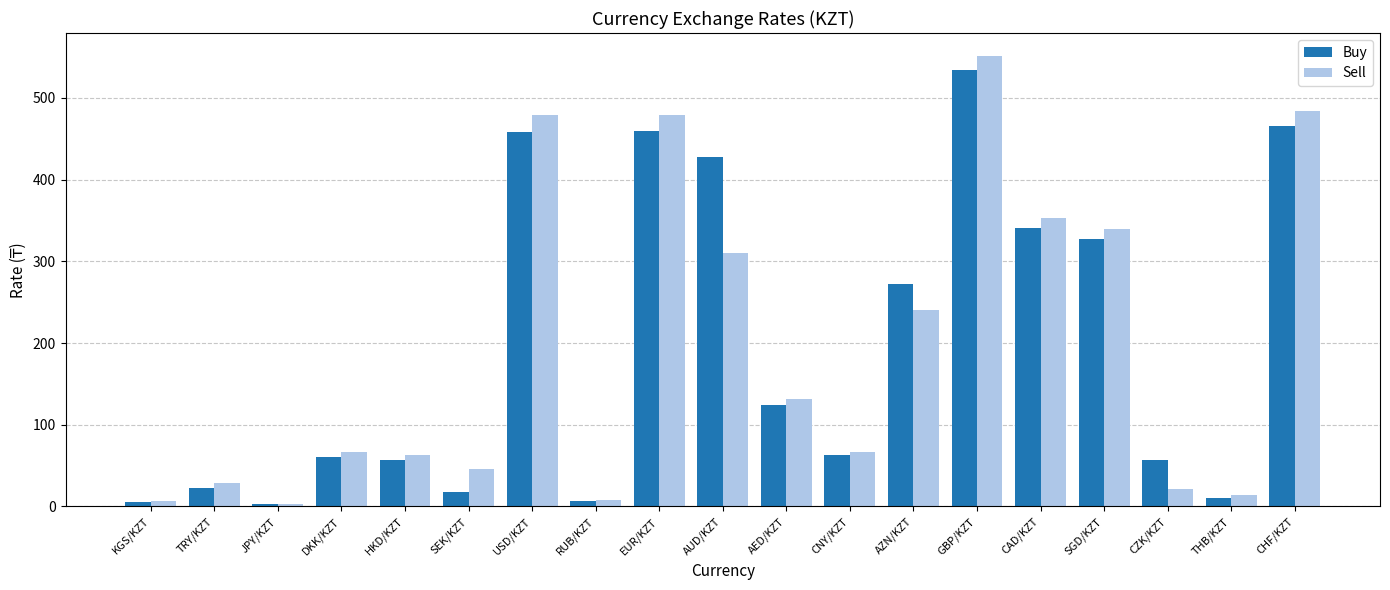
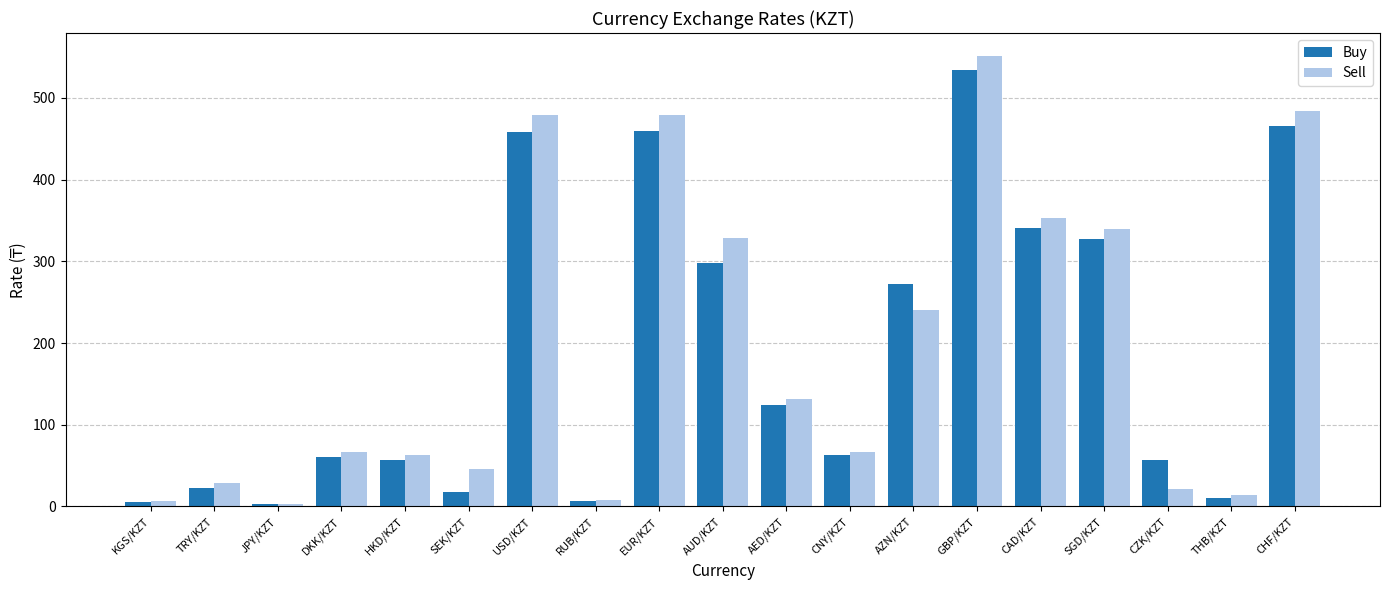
Buy, AUD/KZT: 430 -> 300
Sell, AUD/KZT: 310 -> 330
